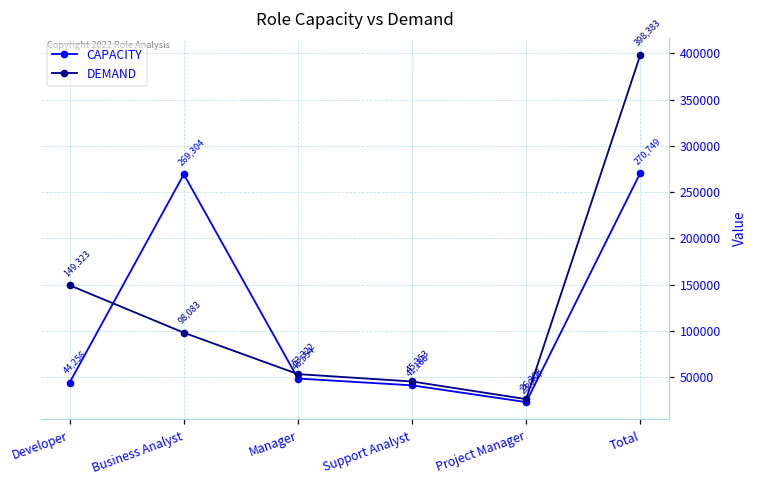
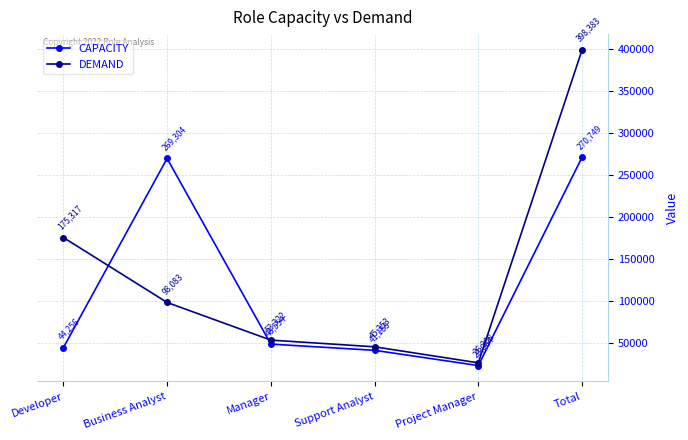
DEMAND, Developer: 149,323 -> 175,317
